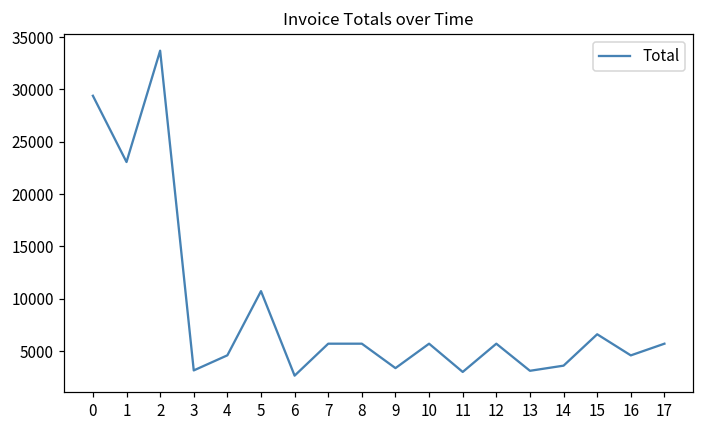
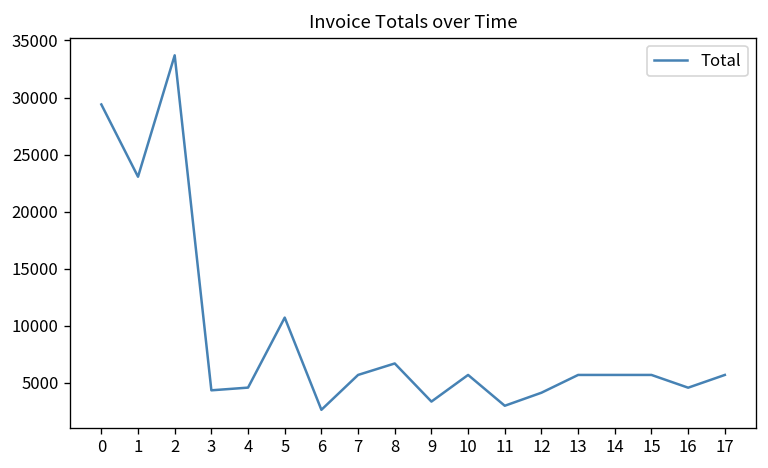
3: 3000 -> 4000
8: 6000 -> 7000
12: 6000 -> 4000
13: 3000 -> 6000
14: 4000 -> 6000
15: 7000 -> 6000
